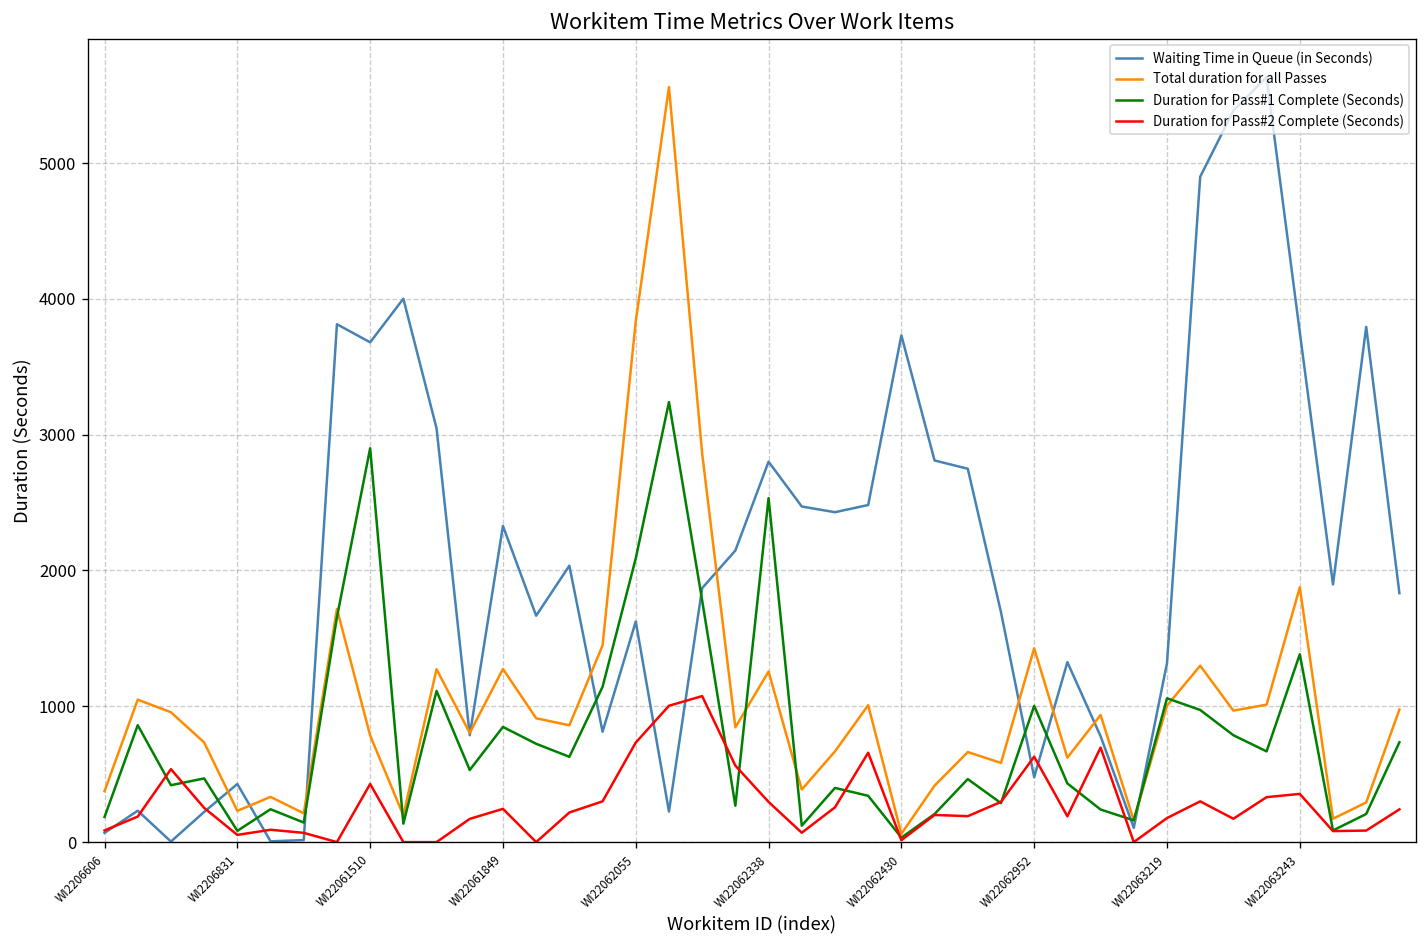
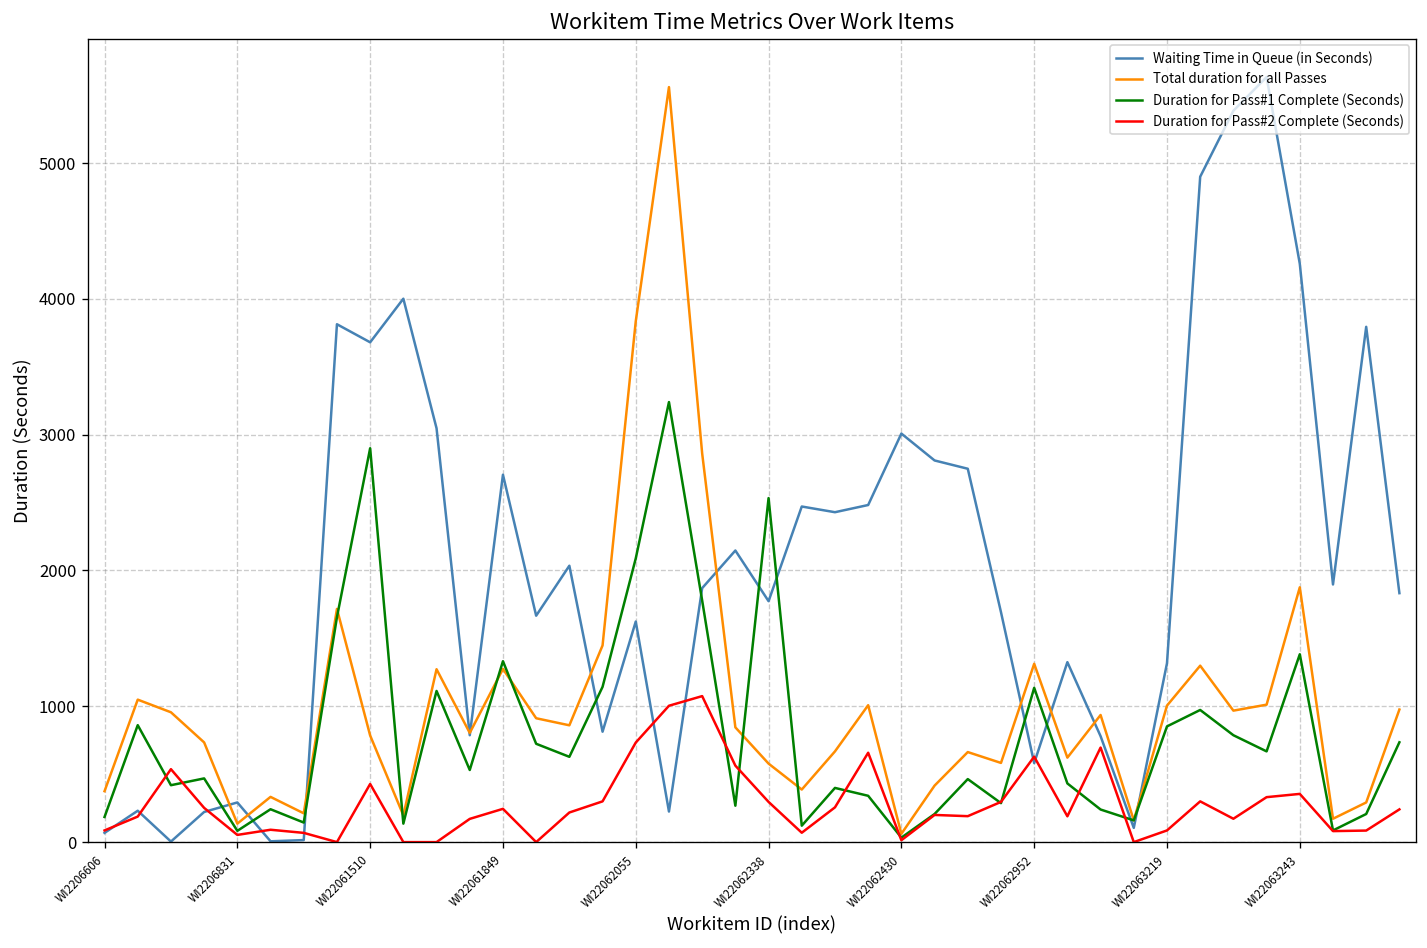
Waiting Time in Queue (in Seconds), WI2206831: 430 -> 290
Total duration for all Passes, WI2206831: 230 -> 140
Waiting Time in Queue (in Seconds), WI22061849: 2330 -> 2710
Duration for Pass#1 Complete (Seconds), WI22061849: 850 -> 1330
Waiting Time in Queue (in Seconds), WI22062338: 2800 -> 1770
Total duration for all Passes, WI22062338: 1260 -> 580
Waiting Time in Queue (in Seconds), WI22062430: 3730 -> 3010
Waiting Time in Queue (in Seconds), WI22062952: 480 -> 580
Total duration for all Passes, WI22062952: 1430 -> 1310
Duration for Pass#1 Complete (Seconds), WI22062952: 1000 -> 1140
Duration for Pass#1 Complete (Seconds), WI22063219: 1060 -> 850
Duration for Pass#2 Complete (Seconds), WI22063219: 180 -> 90
Waiting Time in Queue (in Seconds), WI22063243: 3750 -> 4260
